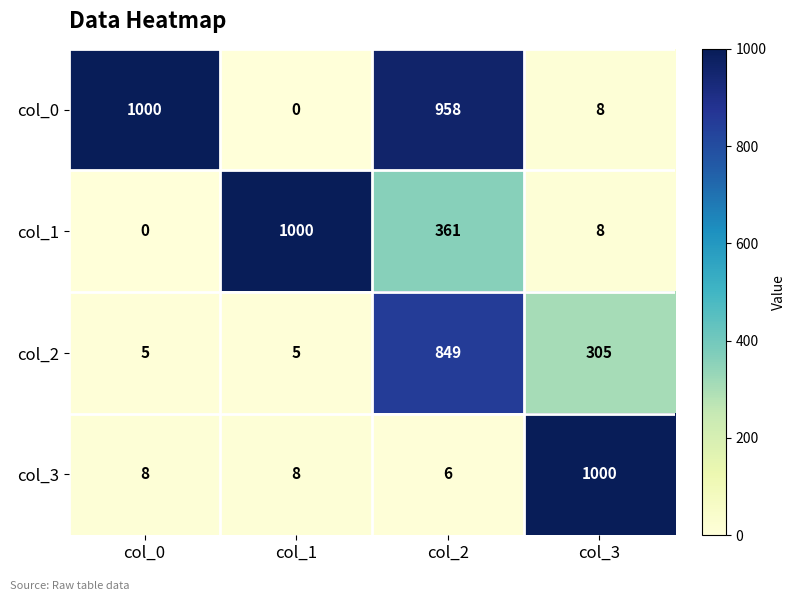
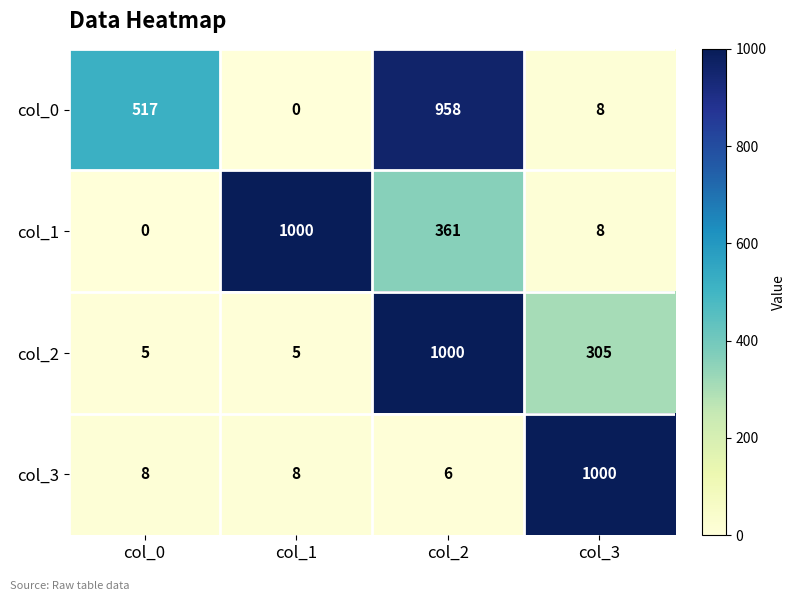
col_0, col_0: 1000 -> 517
col_2, col_2: 849 -> 1000
